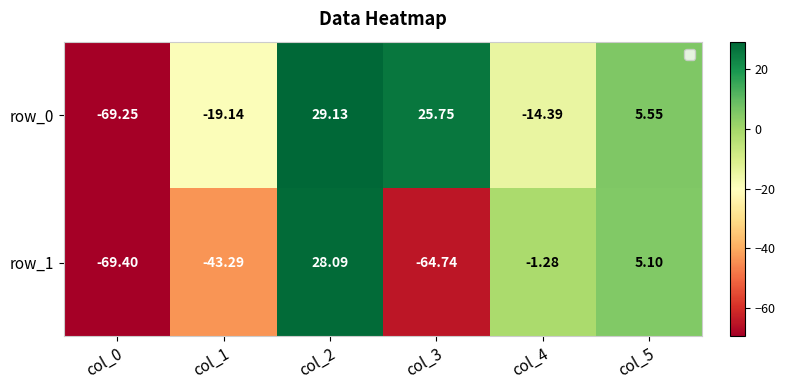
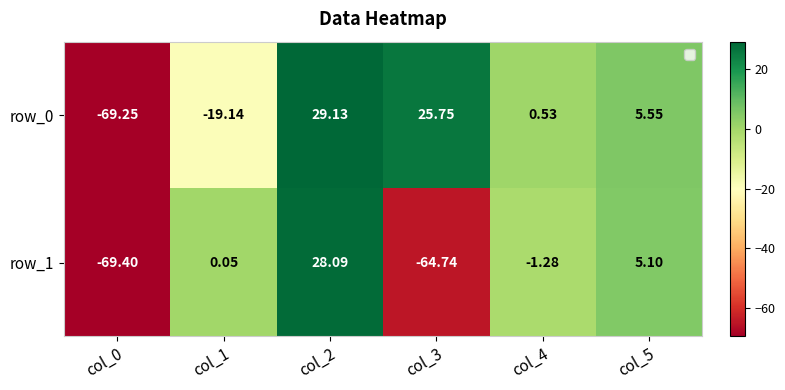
row_0, col_4: -14.39 -> 0.53
row_1, col_1: -43.29 -> 0.05
